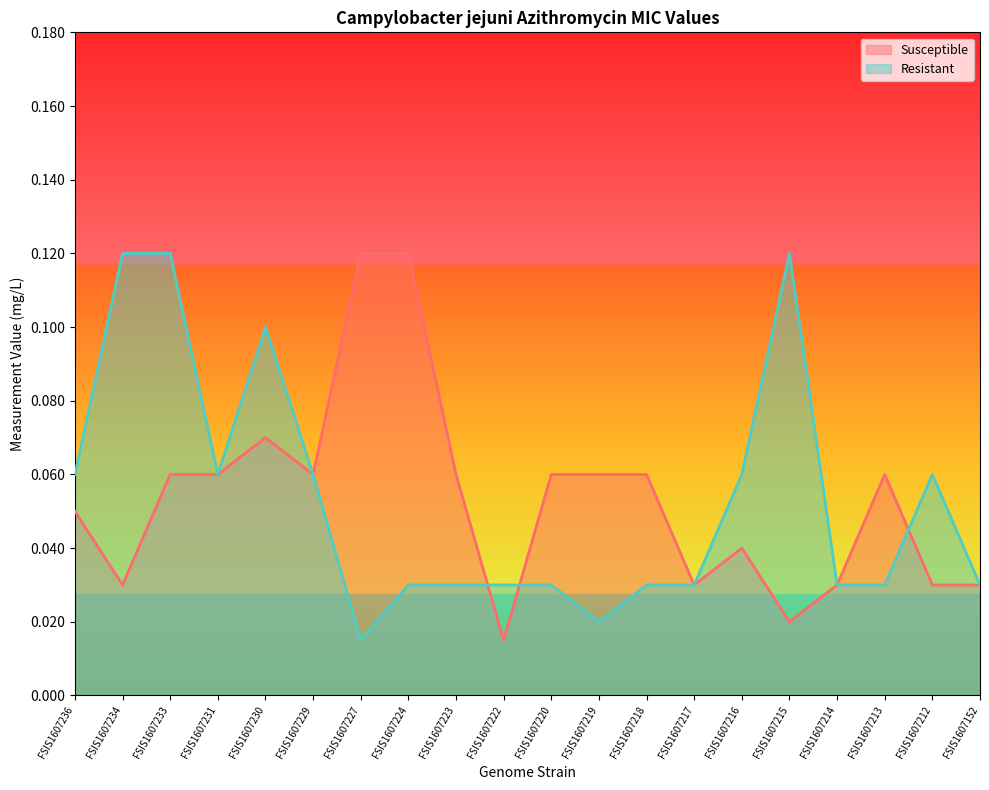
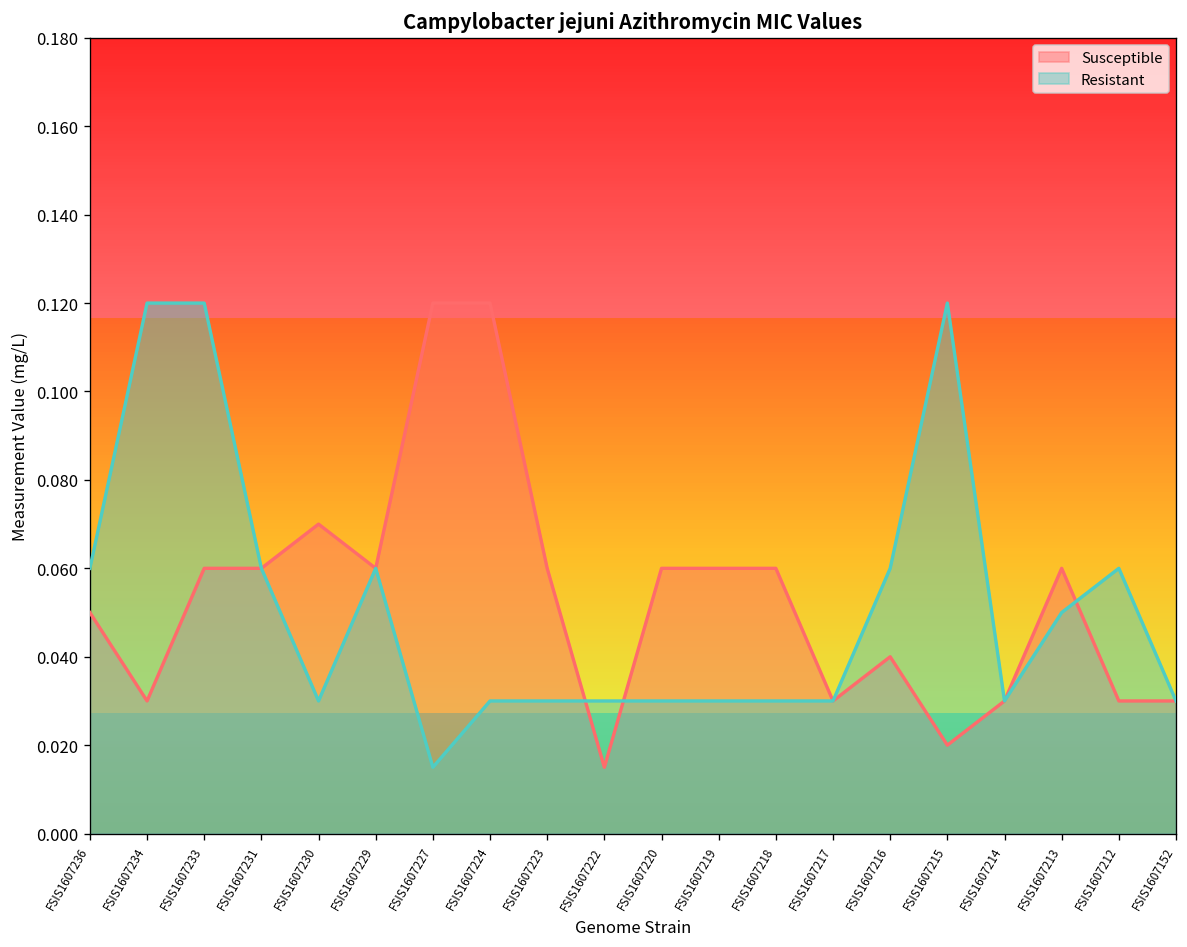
Resistant, FSIS1607230: 0.10 -> 0.03
Resistant, FSIS1607219: 0.02 -> 0.03
Resistant, FSIS1607213: 0.03 -> 0.05
